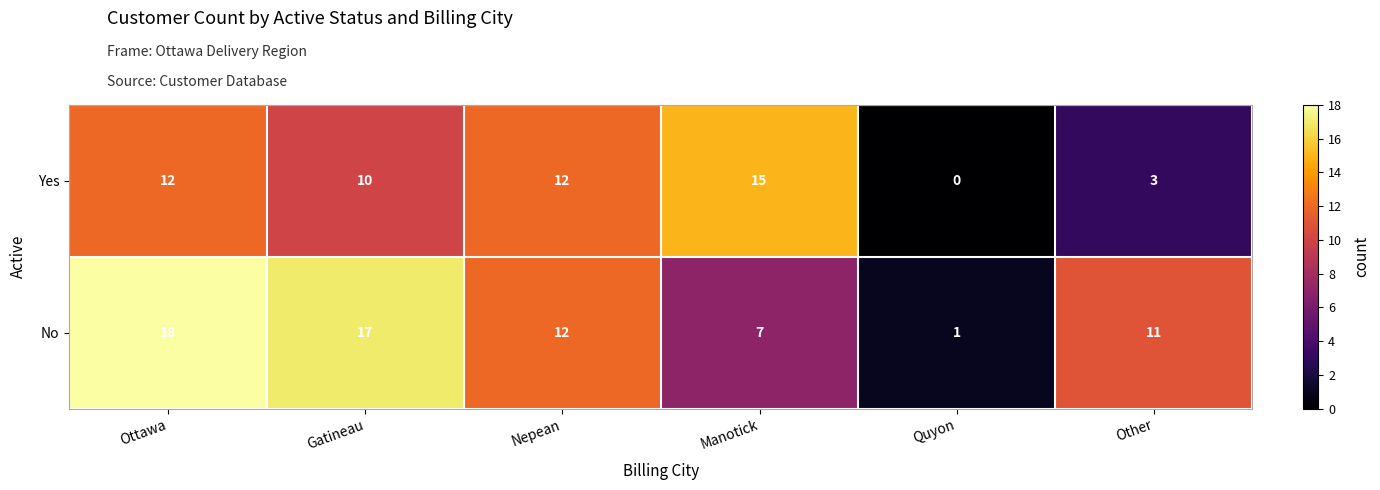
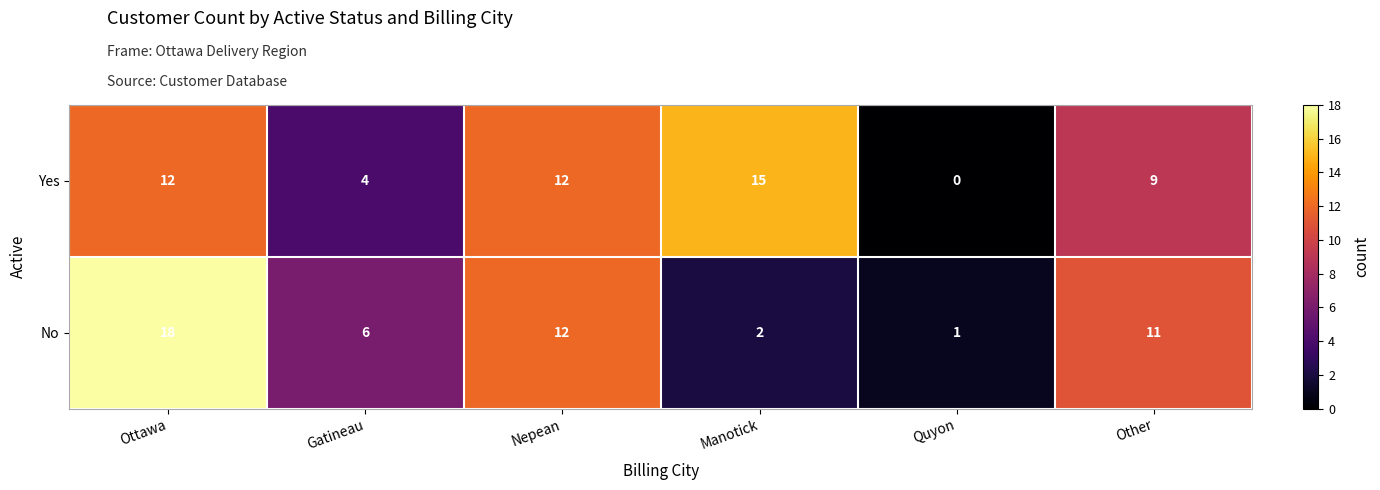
Yes, Gatineau: 10 -> 4
Yes, Other: 3 -> 9
No, Gatineau: 17 -> 6
No, Manotick: 7 -> 2
